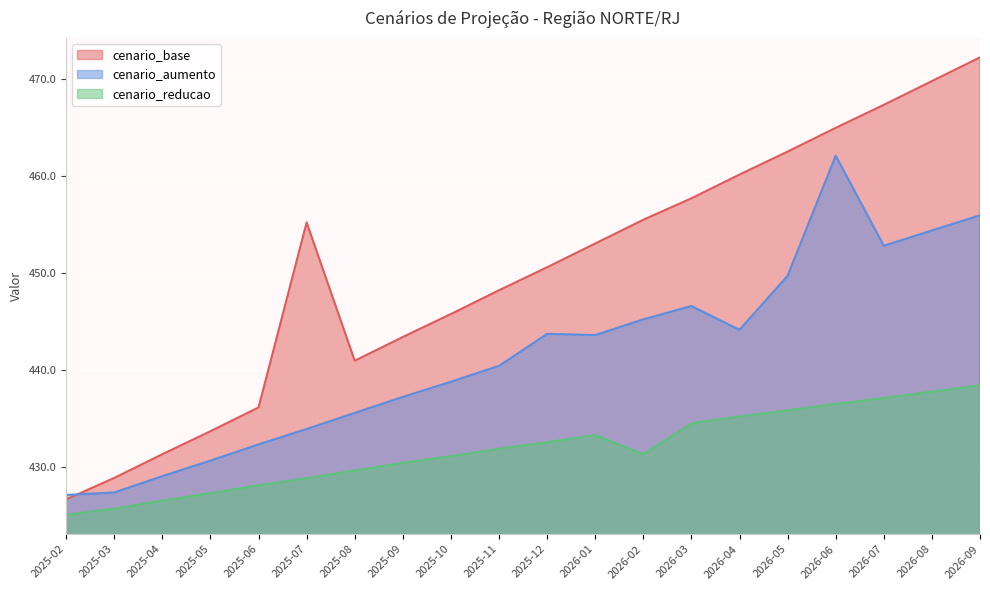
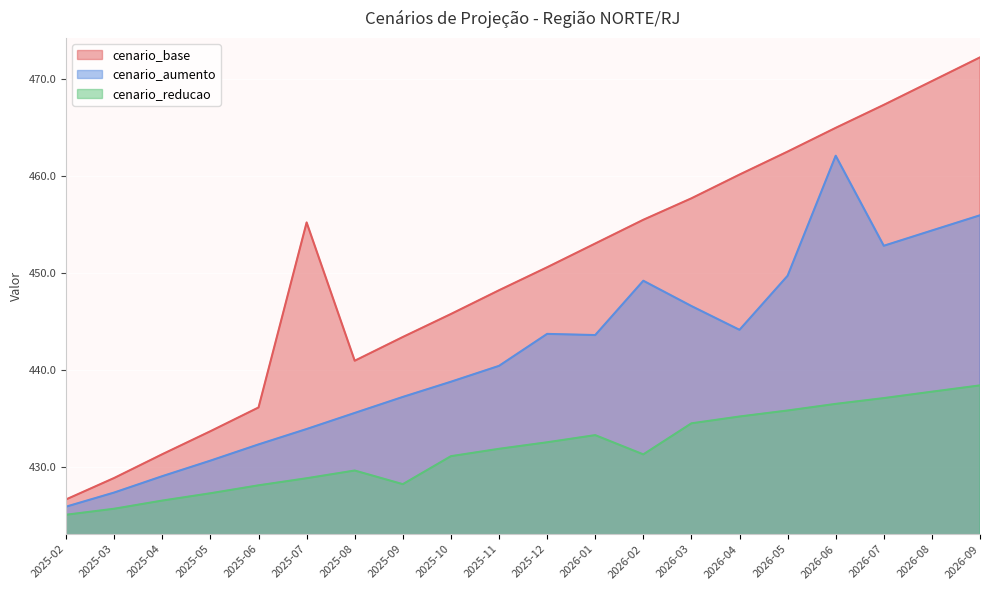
cenario_aumento, 2025-02: 427 -> 426
cenario_reducao, 2025-09: 430 -> 428
cenario_aumento, 2026-02: 445 -> 449
